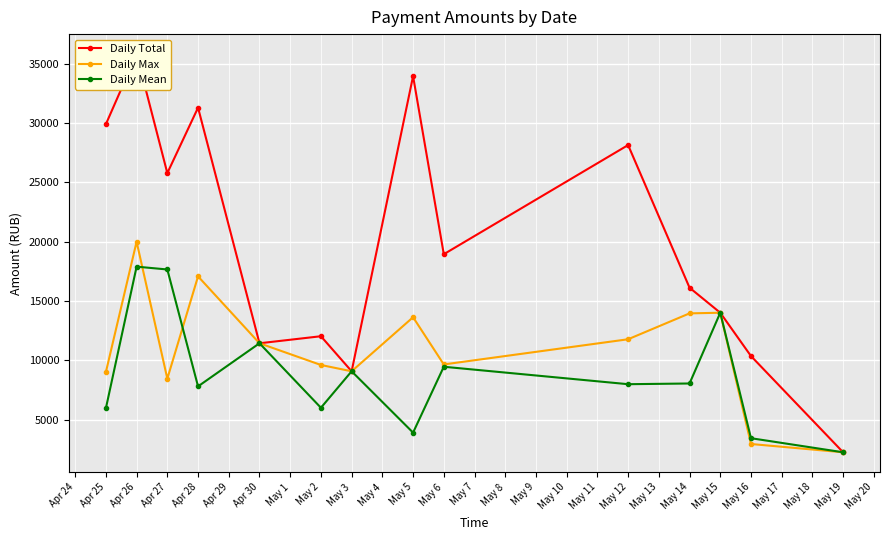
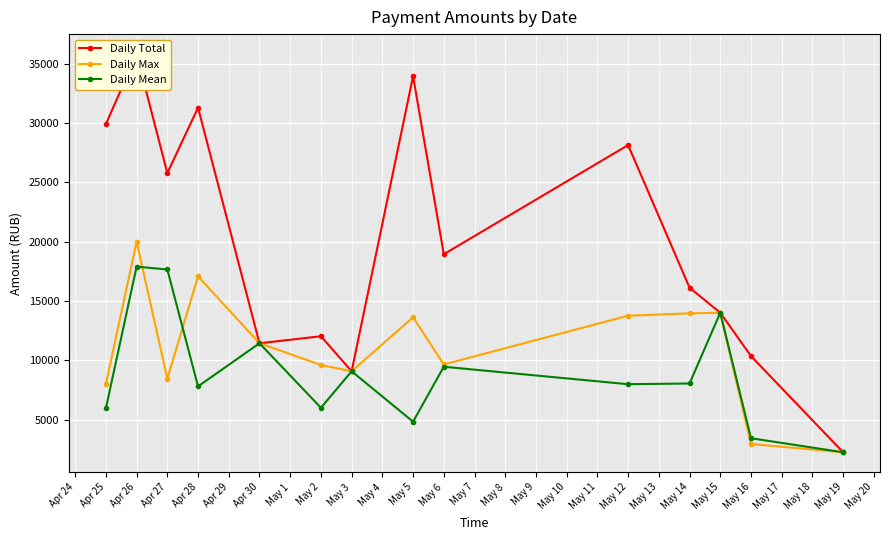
Daily Max, Apr 25: 9000 -> 8000
Daily Mean, May 5: 3900 -> 4800
Daily Max, May 12: 11800 -> 13800
